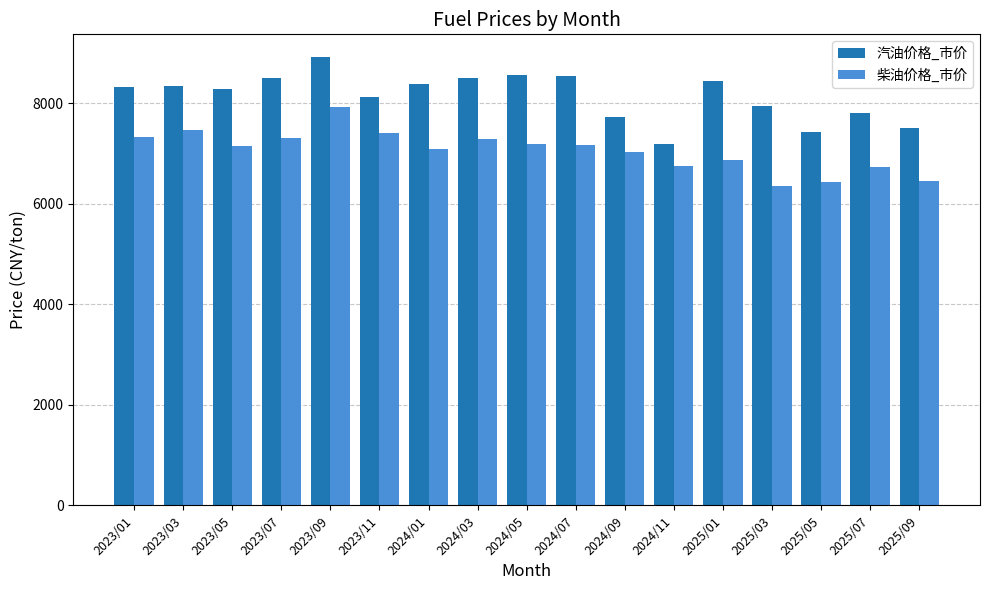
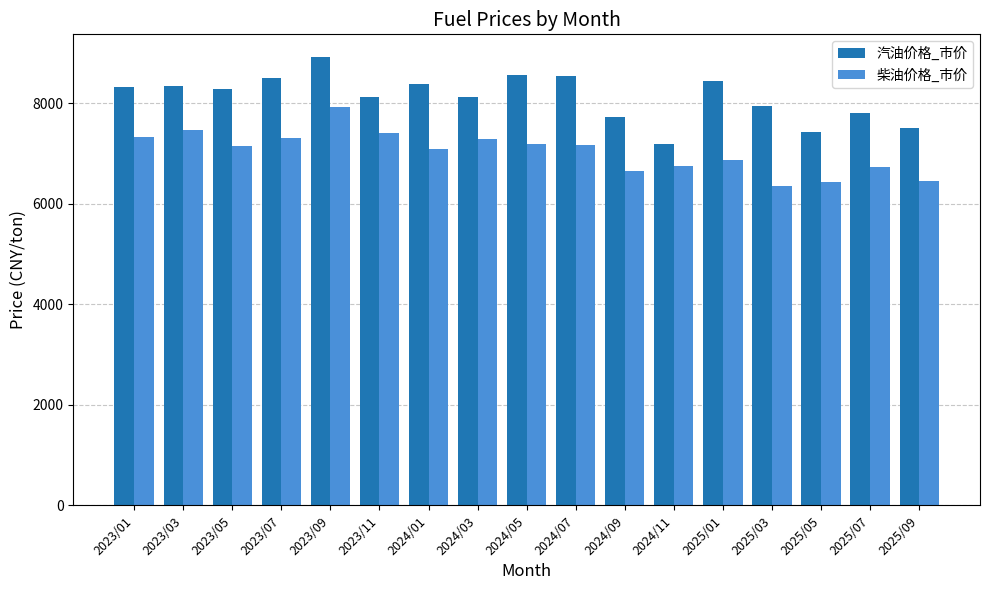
汽油价格_市价, 2024/03: 8500 -> 8100
柴油价格_市价, 2024/09: 7000 -> 6600
